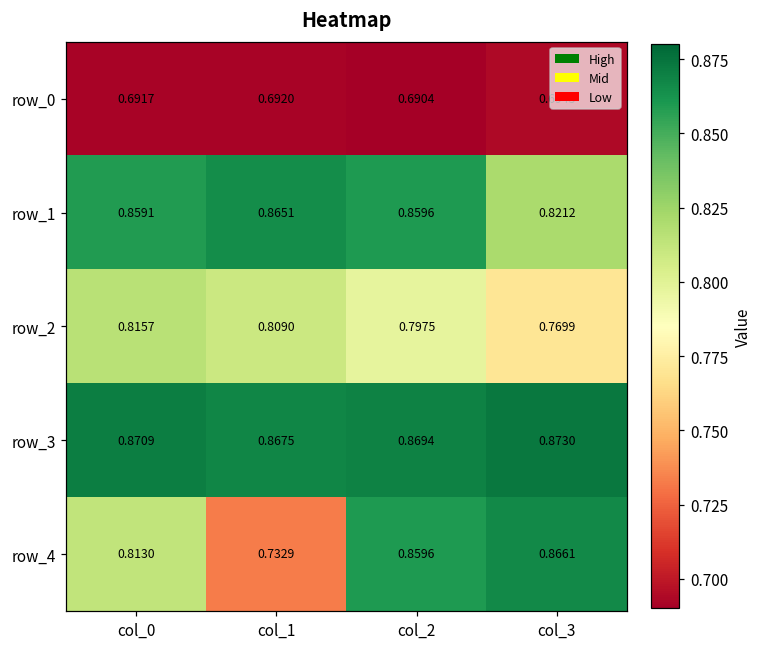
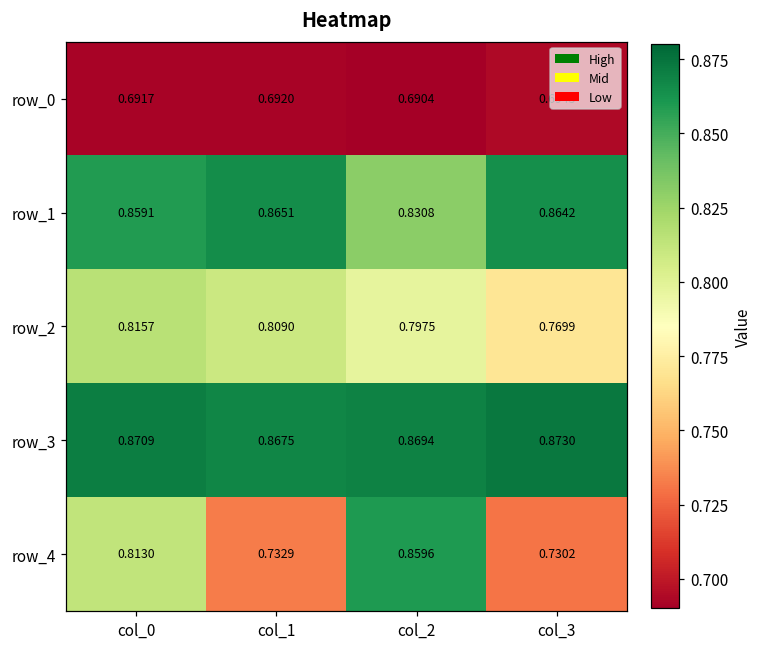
row_1, col_2: 0.8596 -> 0.8308
row_1, col_3: 0.8212 -> 0.8642
row_4, col_3: 0.8661 -> 0.7302
